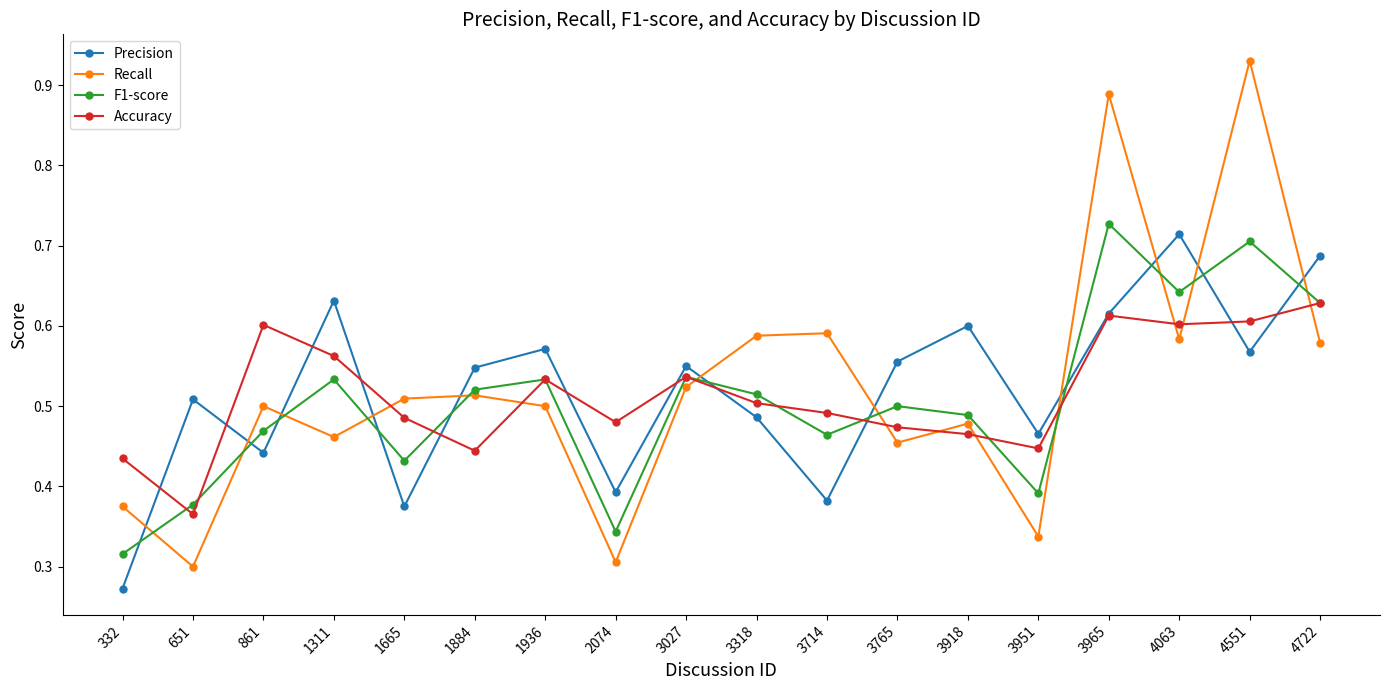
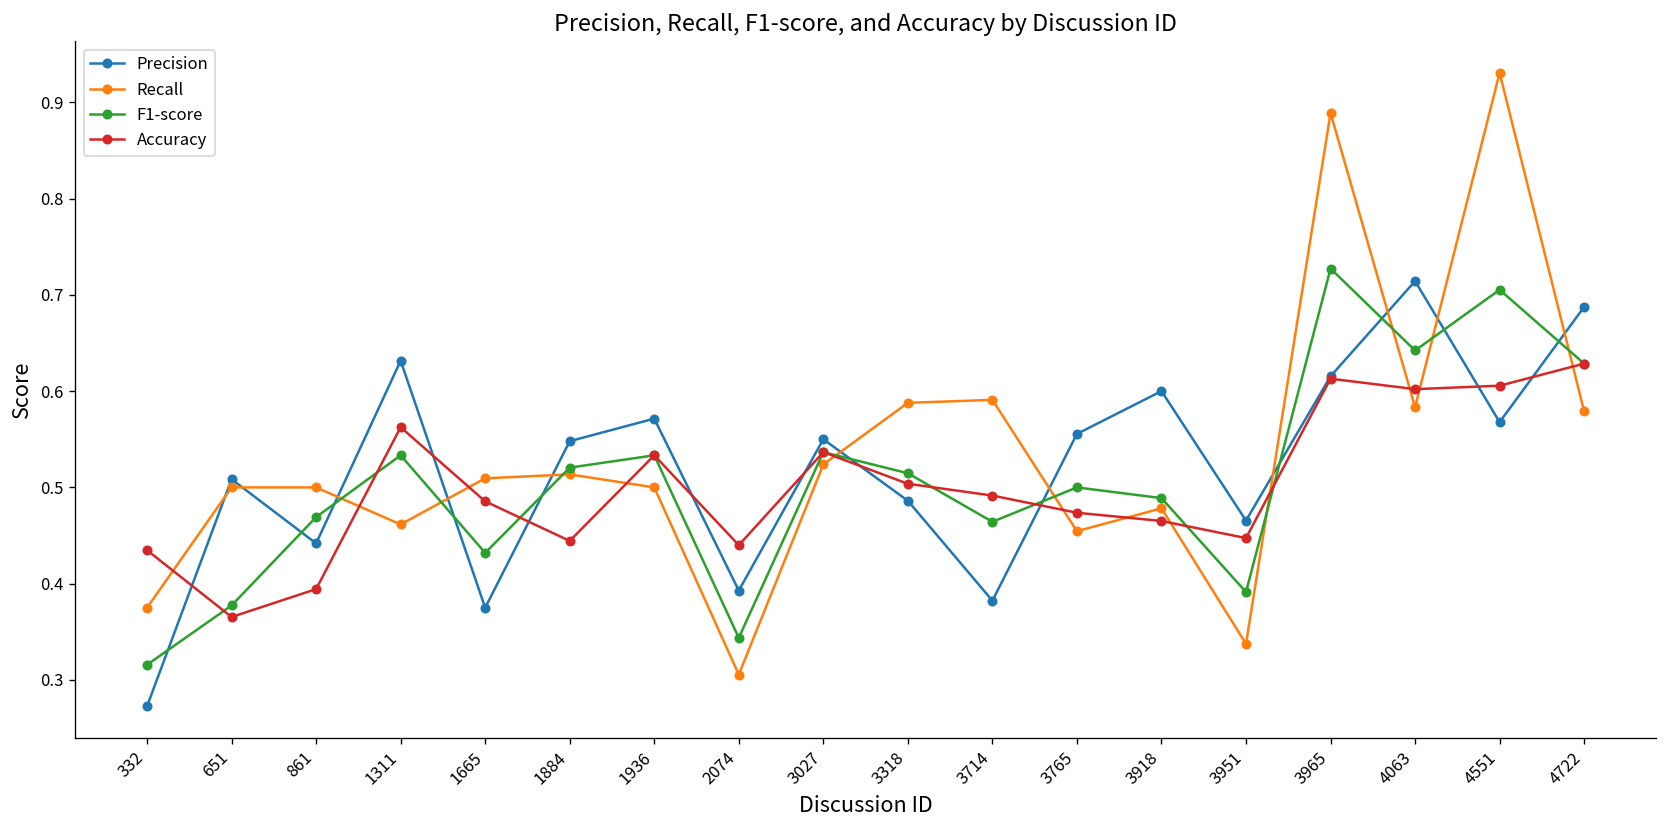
Recall, 651: 0.3 -> 0.5
Accuracy, 861: 0.60 -> 0.39
Accuracy, 2074: 0.48 -> 0.44
